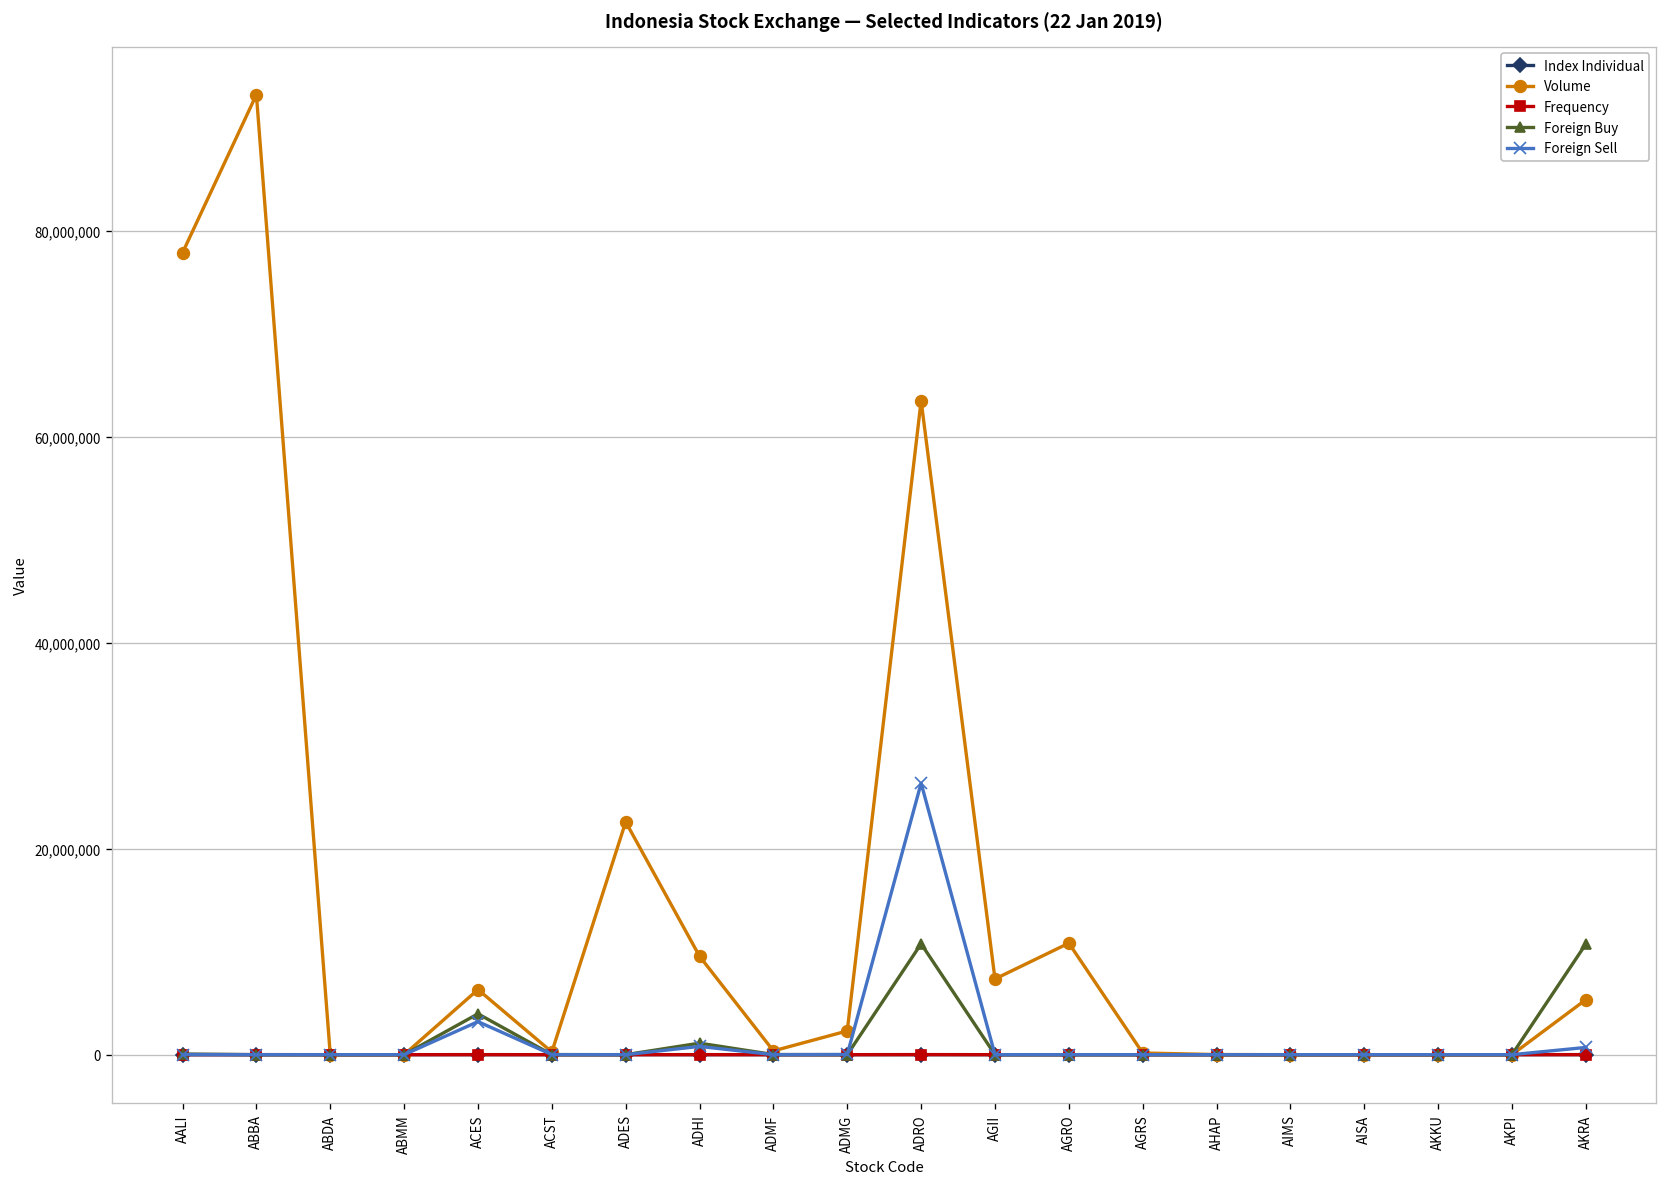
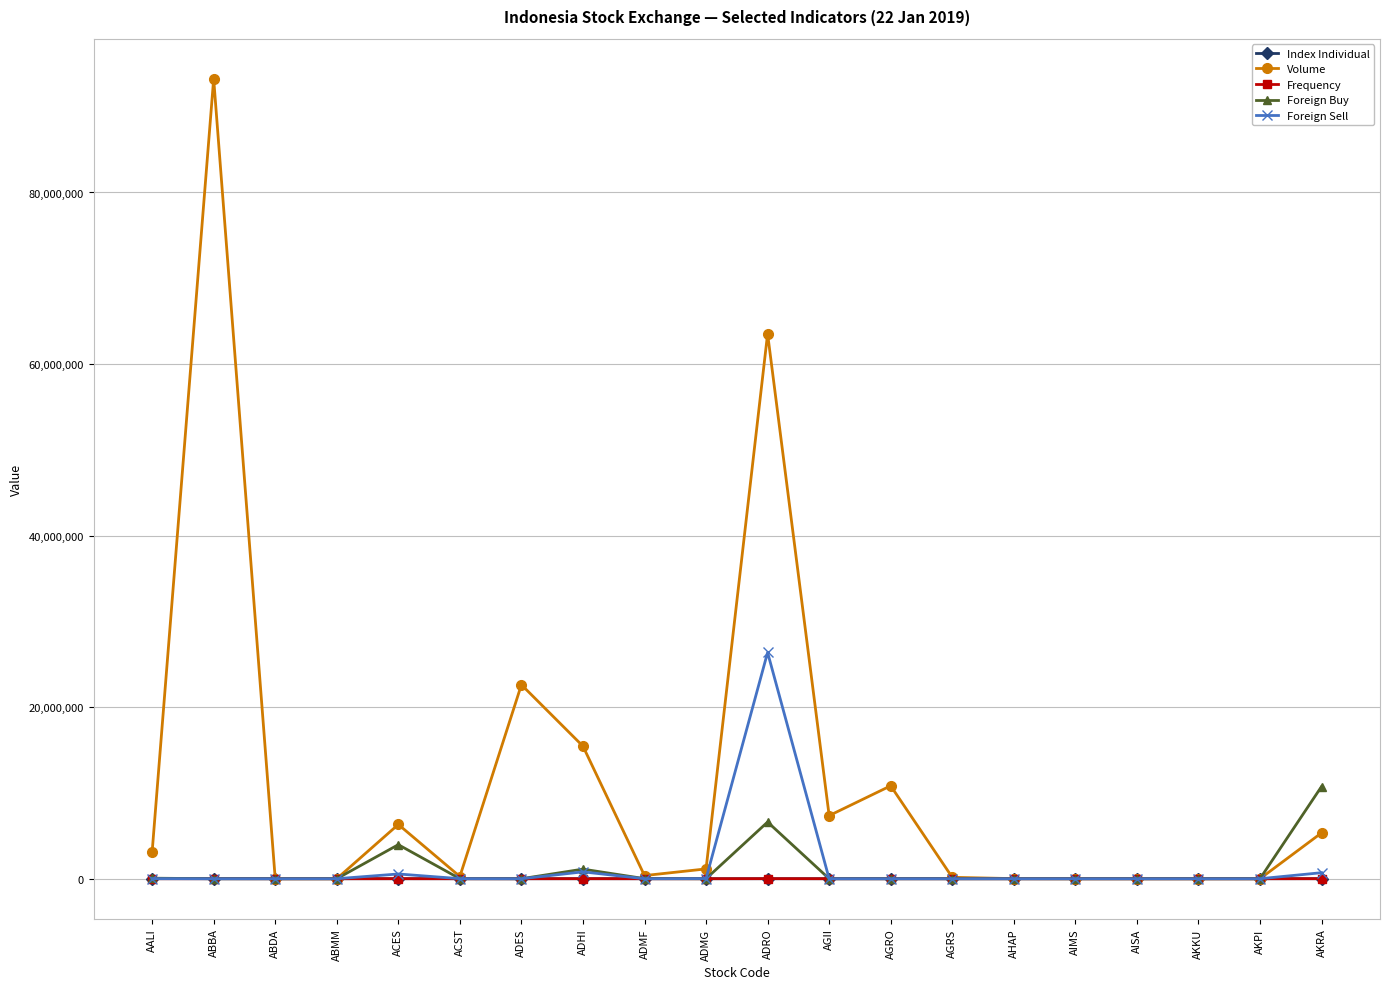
Volume, AALI: 78,000,000 -> 3,000,000
Foreign Sell, ACES: 3,000,000 -> 1,000,000
Volume, ADHI: 10,000,000 -> 15,000,000
Volume, ADMG: 2,000,000 -> 1,000,000
Foreign Buy, ADRO: 11,000,000 -> 7,000,000
